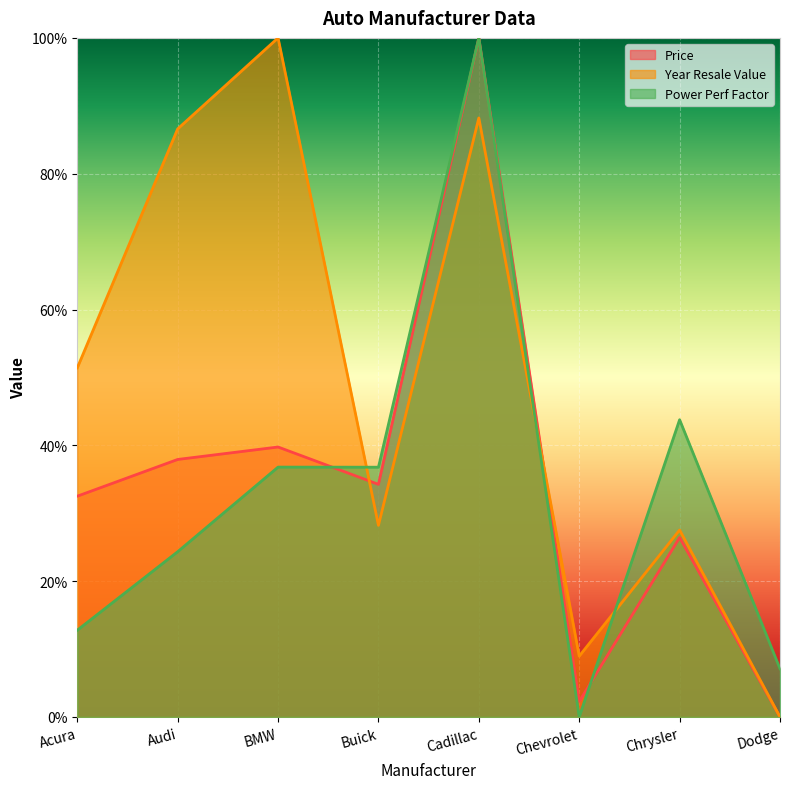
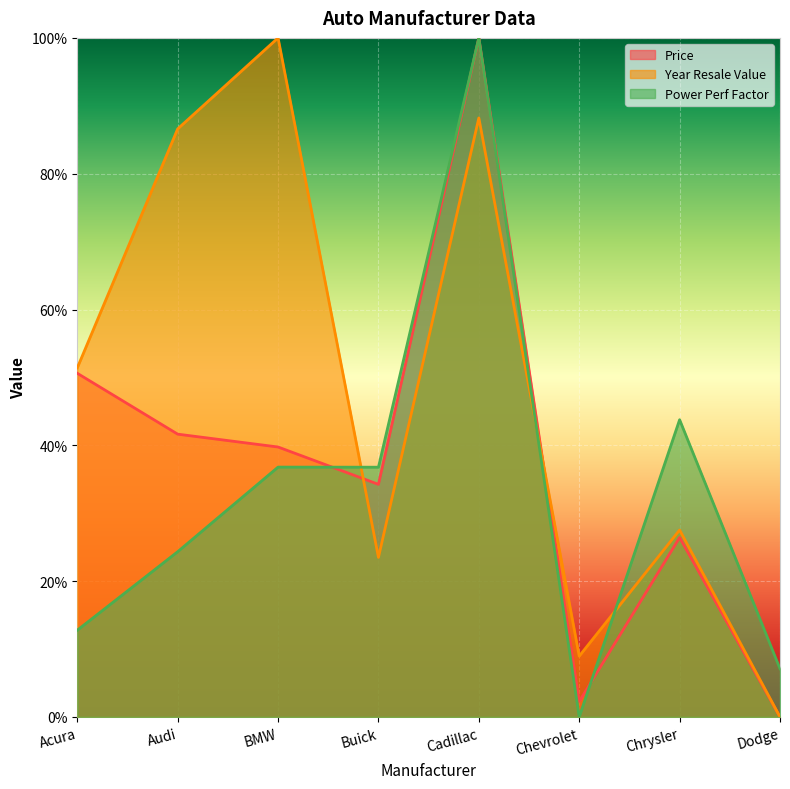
Price, Acura: 33% -> 51%
Price, Audi: 38% -> 42%
Year Resale Value, Buick: 28% -> 23%
